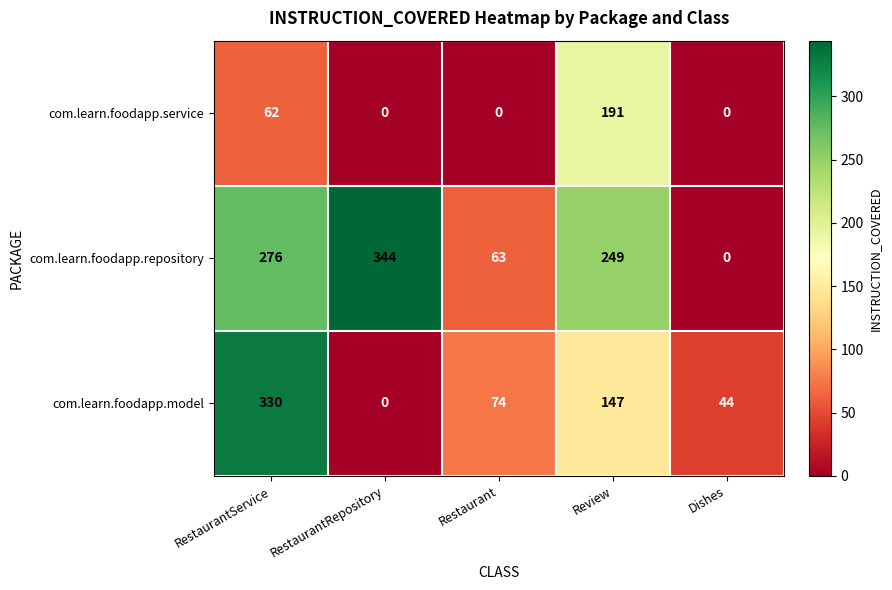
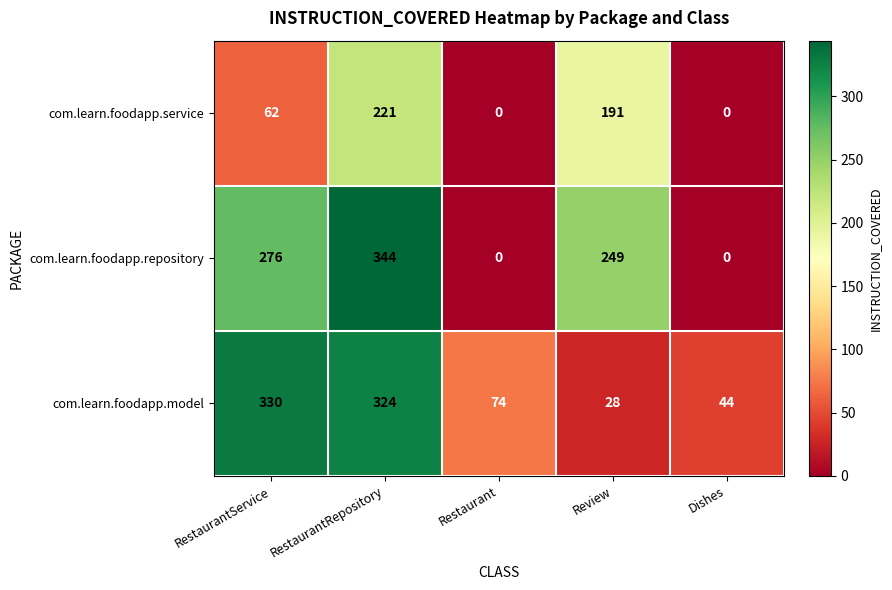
com.learn.foodapp.service, RestaurantRepository: 0 -> 221
com.learn.foodapp.repository, Restaurant: 63 -> 0
com.learn.foodapp.model, RestaurantRepository: 0 -> 324
com.learn.foodapp.model, Review: 147 -> 28
